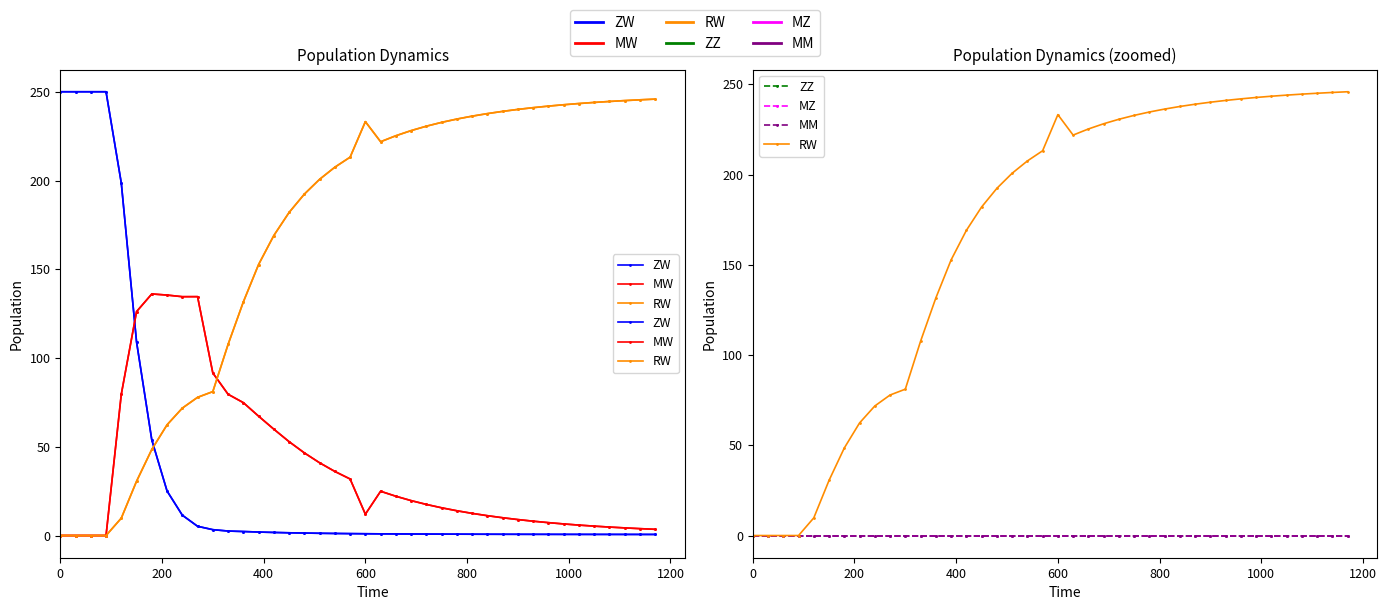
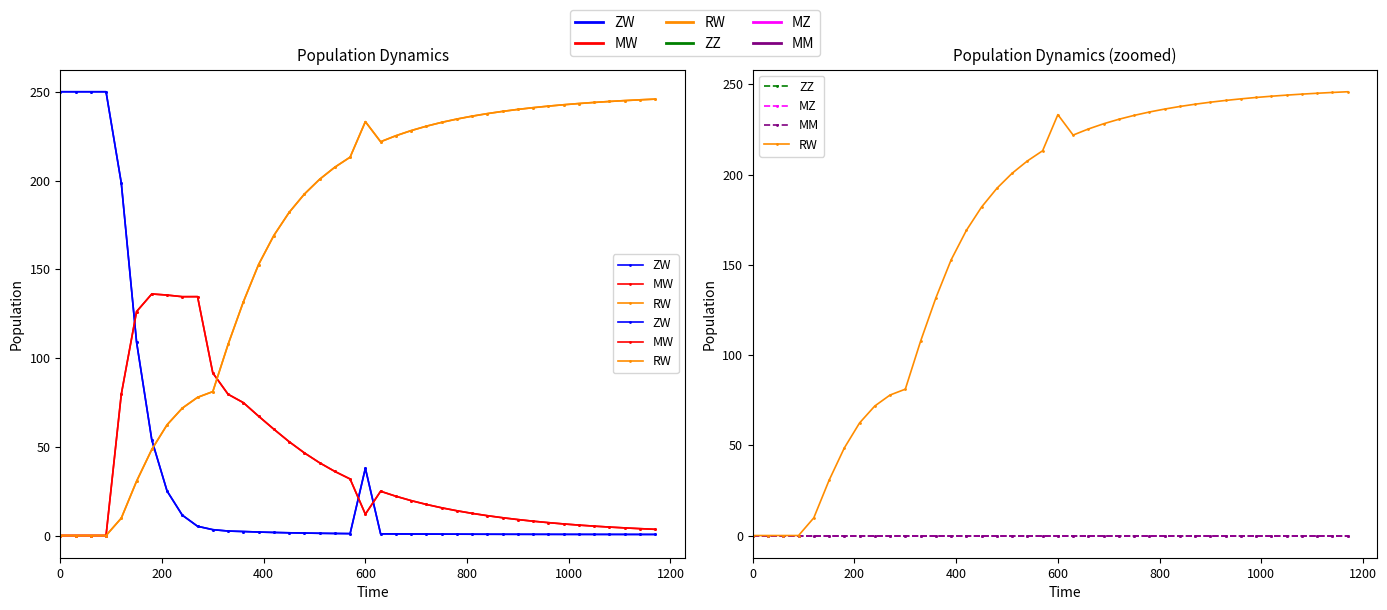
Population Dynamics, ZW, 600: 1 -> 38
